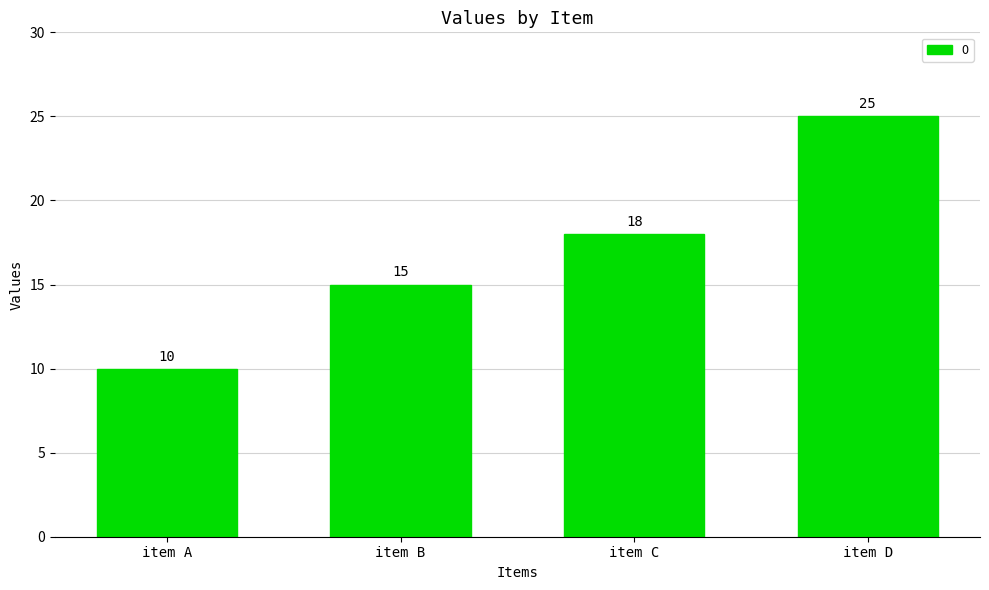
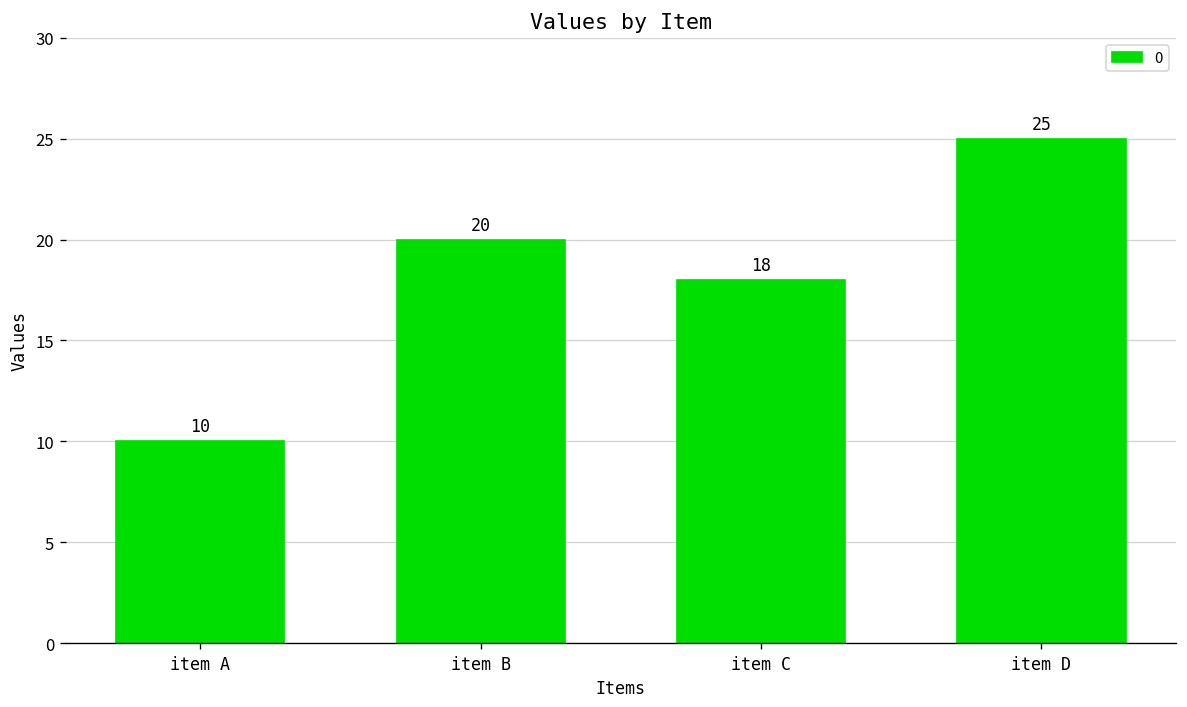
item B: 15 -> 20
